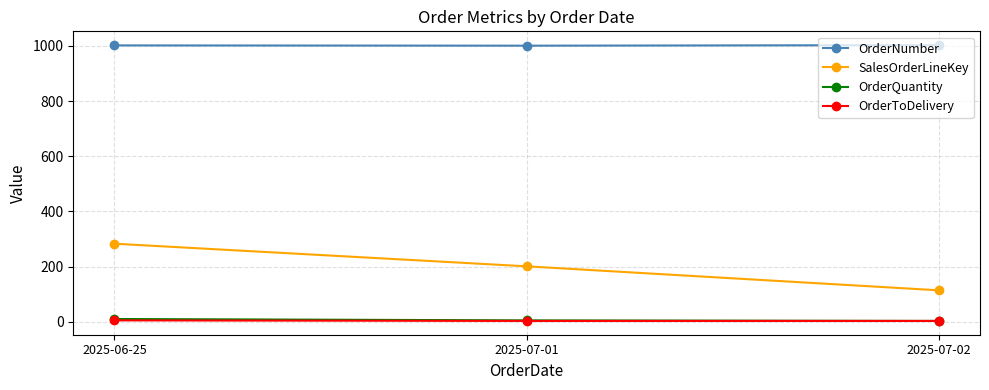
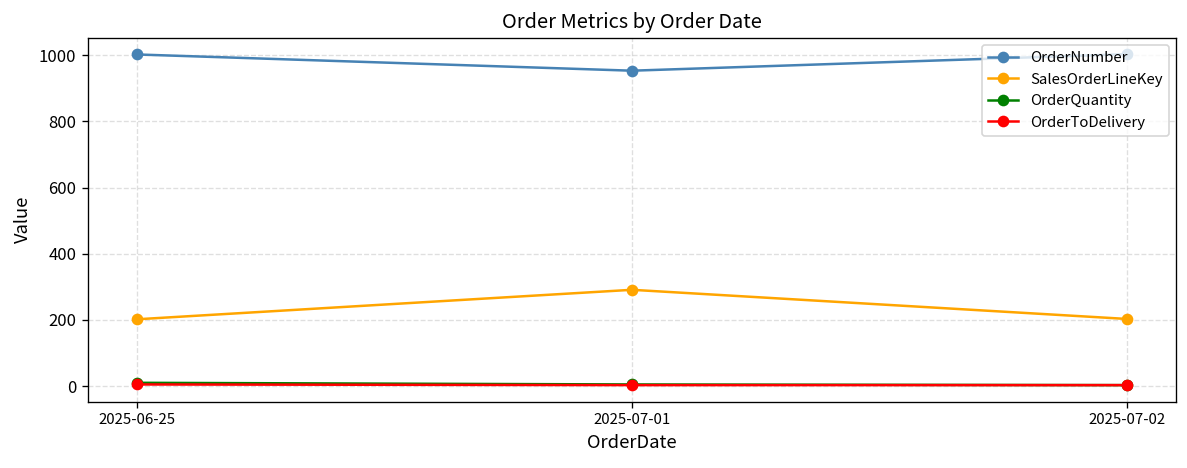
SalesOrderLineKey, 2025-06-25: 280 -> 200
OrderNumber, 2025-07-01: 1000 -> 950
SalesOrderLineKey, 2025-07-01: 200 -> 290
SalesOrderLineKey, 2025-07-02: 110 -> 200
